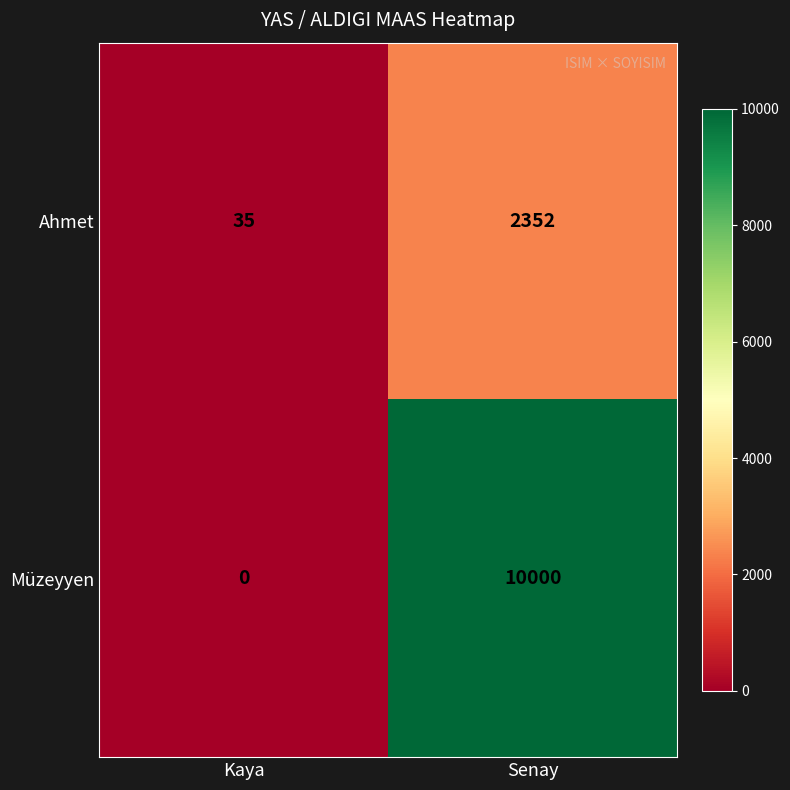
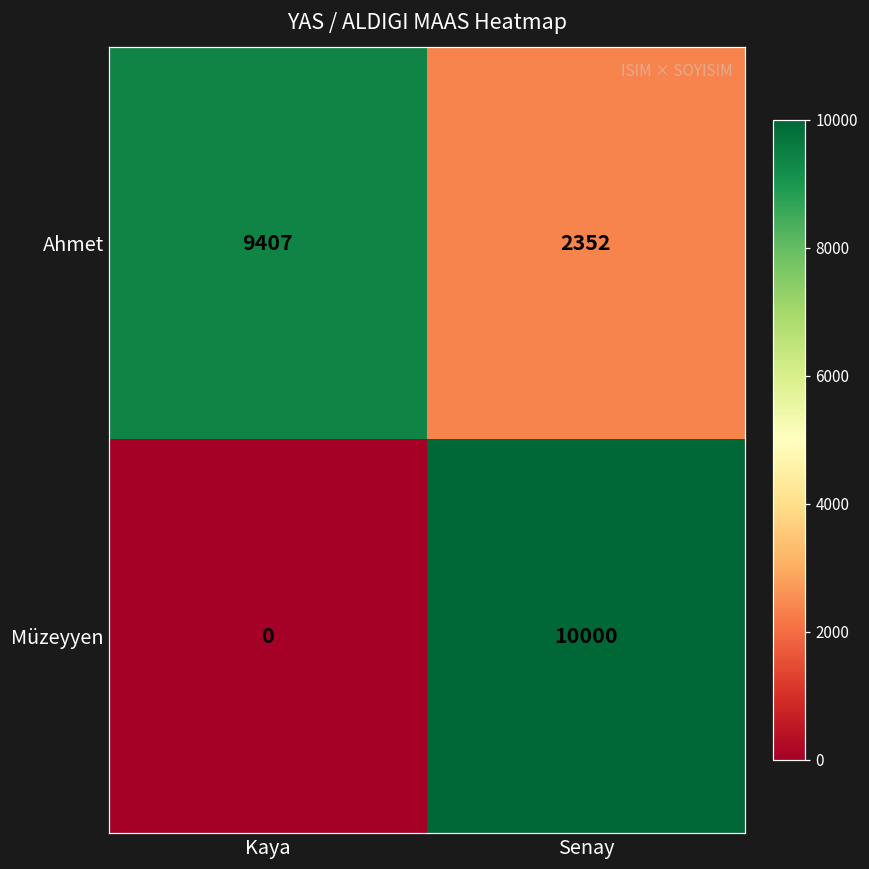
Ahmet, Kaya: 35 -> 9407
